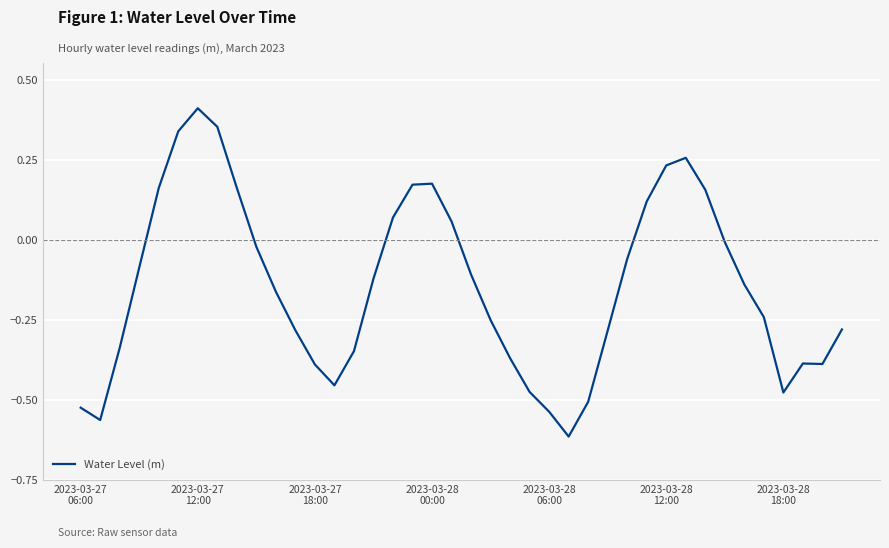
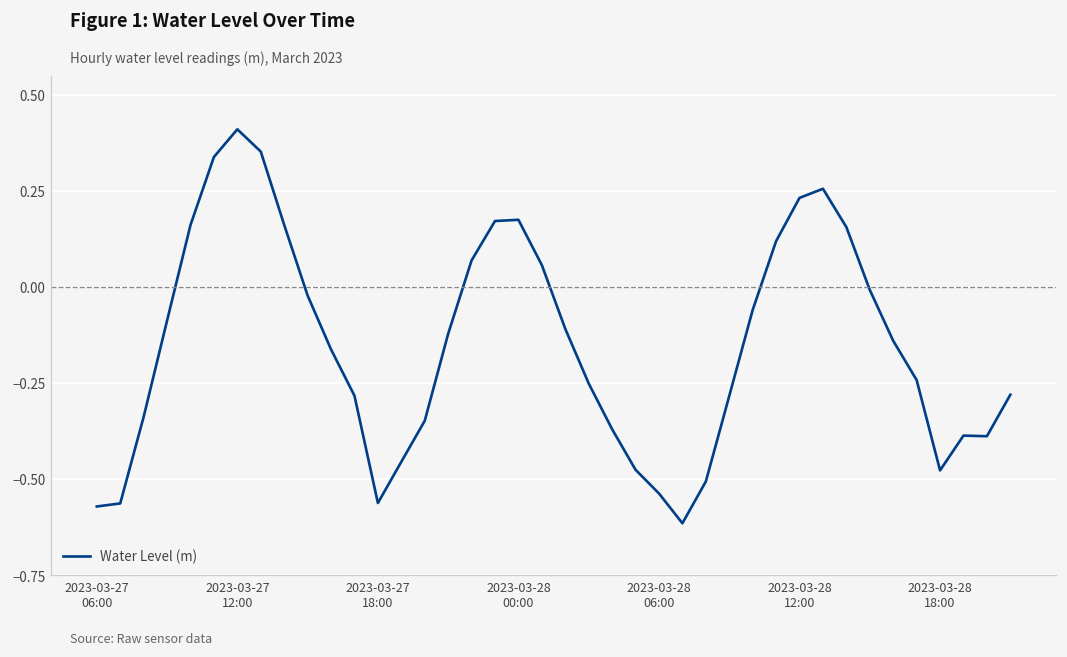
2023-03-27 06:00: -0.52 -> -0.57
2023-03-27 18:00: -0.39 -> -0.56
